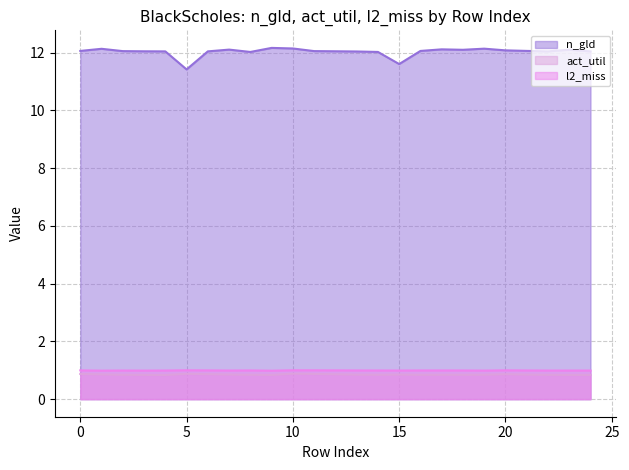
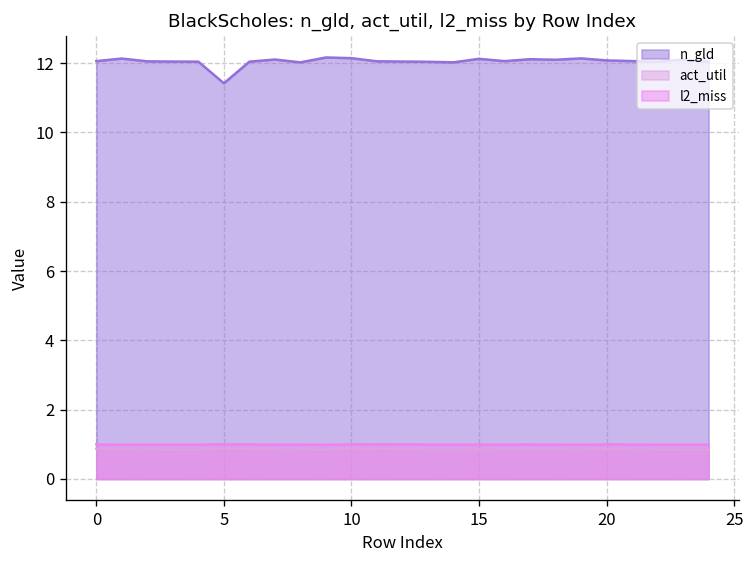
n_gld, 15: 11.6 -> 12.1
